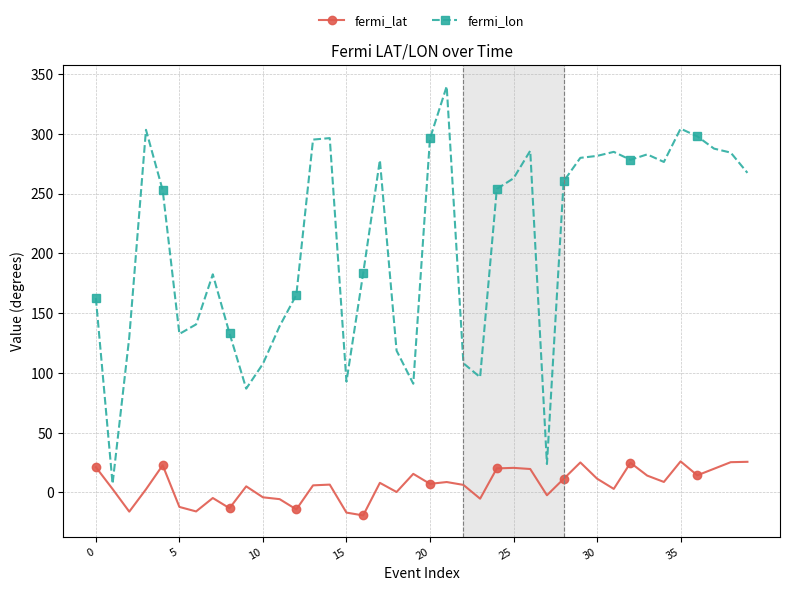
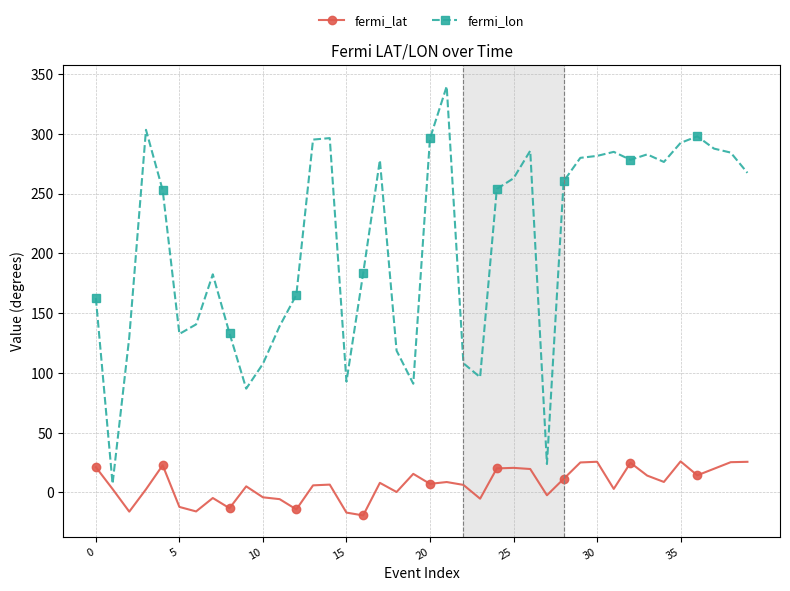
fermi_lat, 30: 12 -> 26
fermi_lon, 35: 304 -> 292
